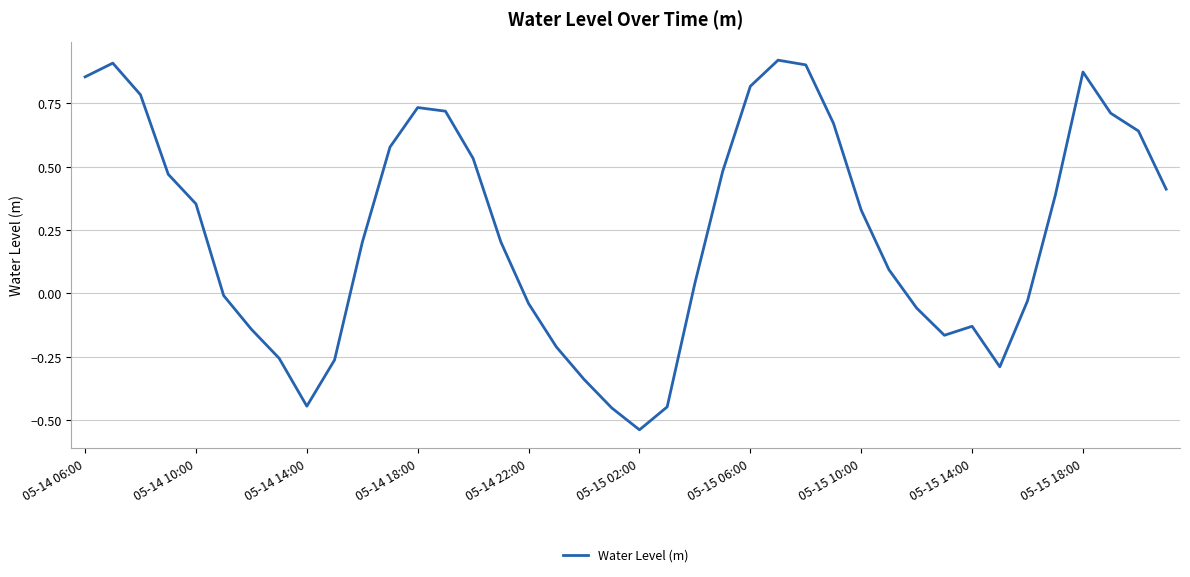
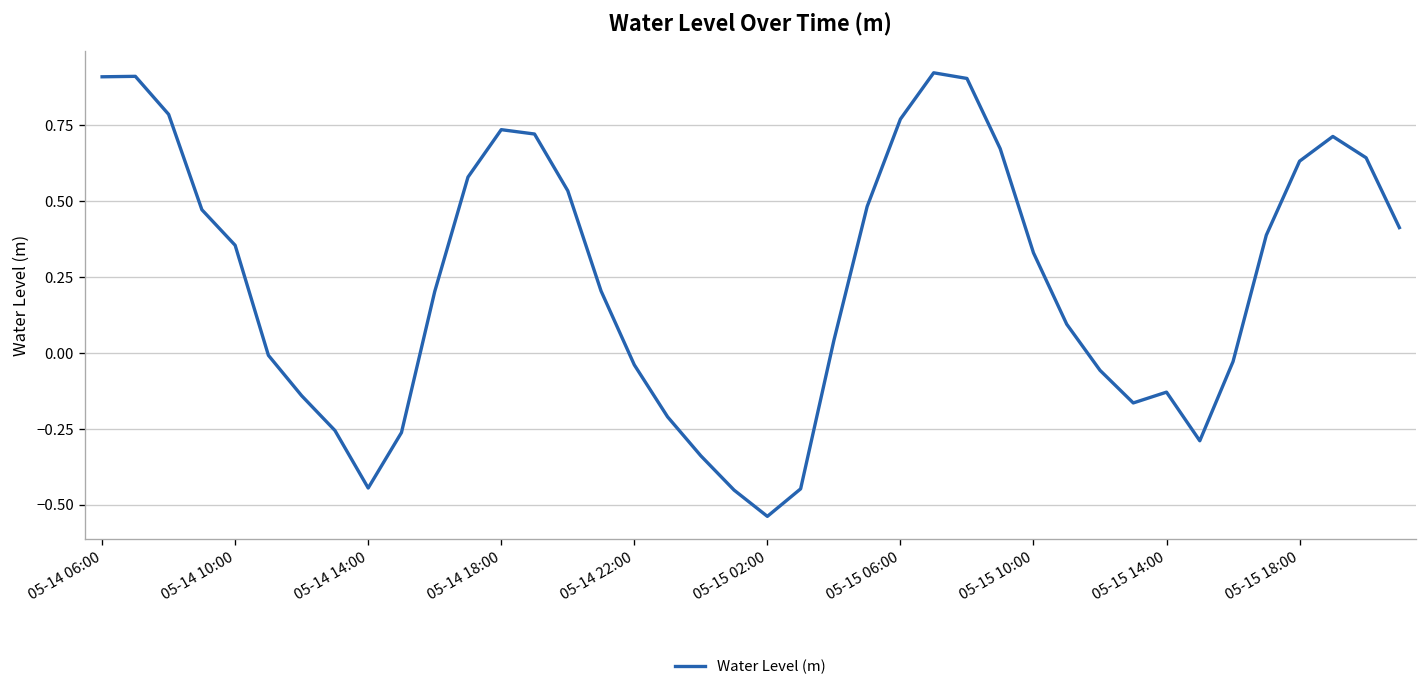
05-14 06:00: 0.86 -> 0.91
05-15 06:00: 0.82 -> 0.77
05-15 18:00: 0.87 -> 0.63
